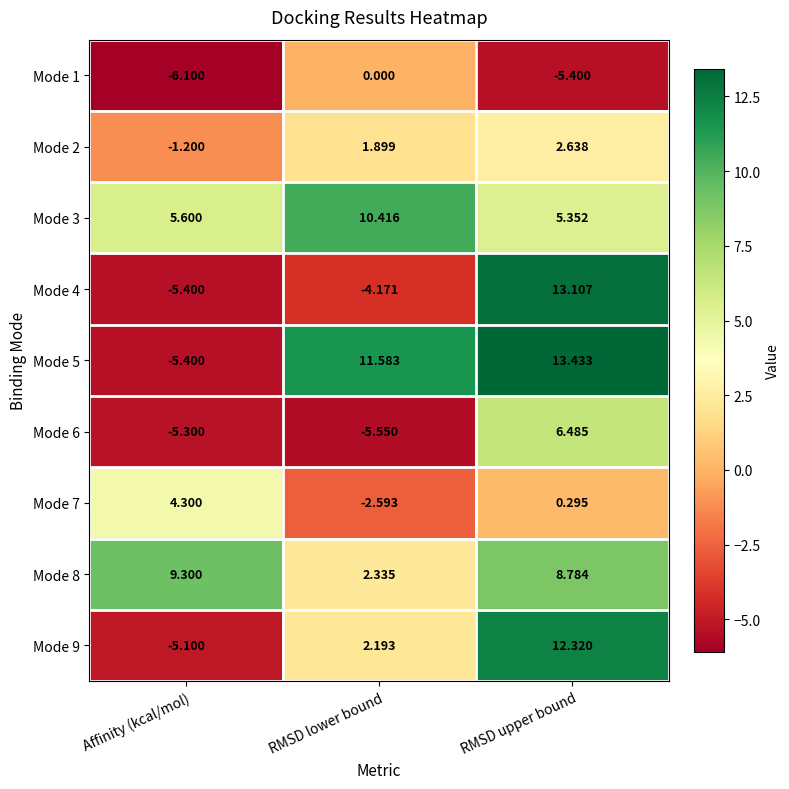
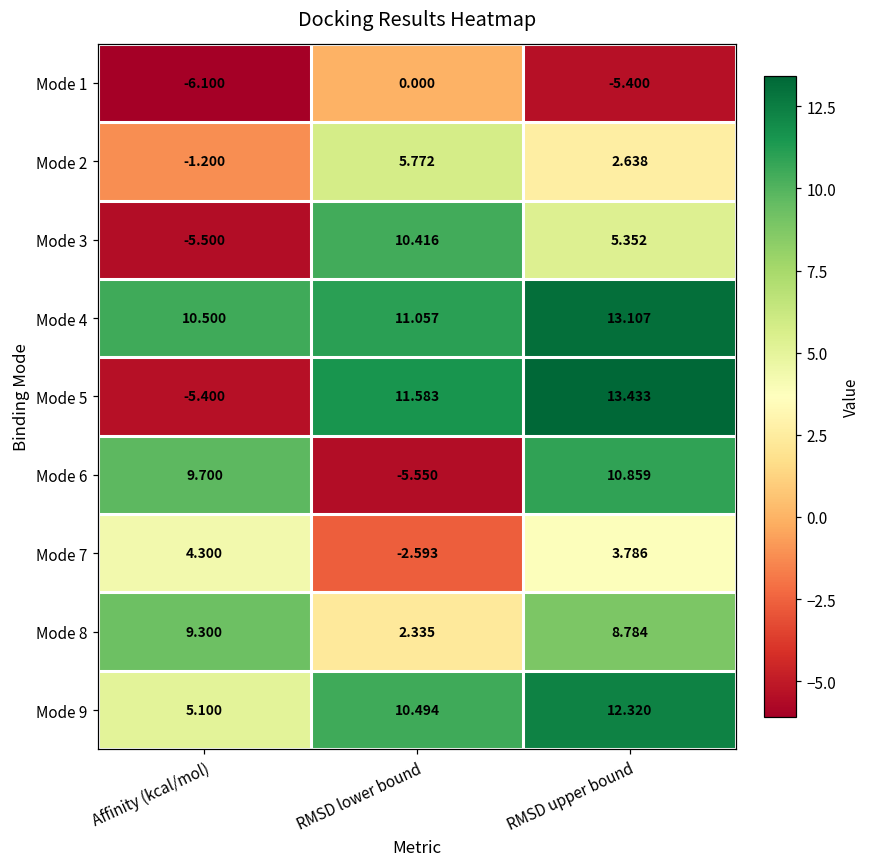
Mode 2, RMSD lower bound: 1.899 -> 5.772
Mode 3, Affinity (kcal/mol): 5.600 -> -5.500
Mode 4, Affinity (kcal/mol): -5.400 -> 10.500
Mode 4, RMSD lower bound: -4.171 -> 11.057
Mode 6, Affinity (kcal/mol): -5.300 -> 9.700
Mode 6, RMSD upper bound: 6.485 -> 10.859
Mode 7, RMSD upper bound: 0.295 -> 3.786
Mode 9, Affinity (kcal/mol): -5.100 -> 5.100
Mode 9, RMSD lower bound: 2.193 -> 10.494
